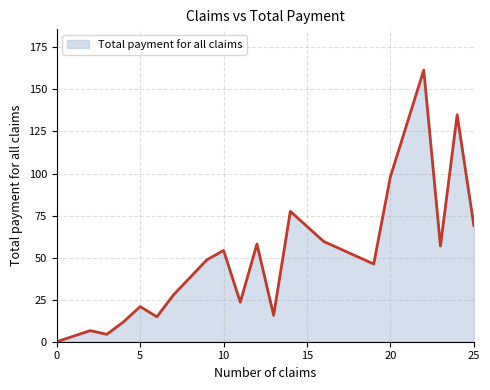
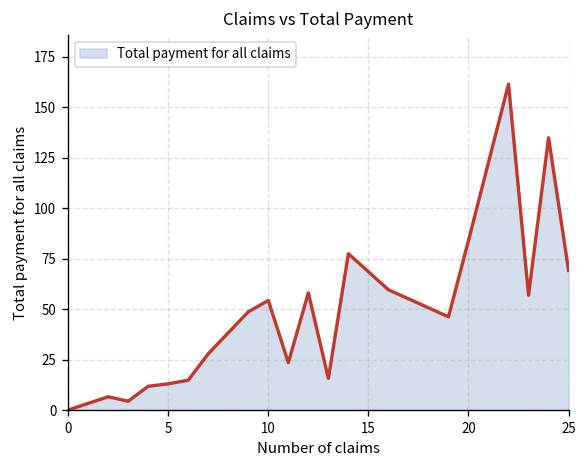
5: 21 -> 13
20: 98 -> 84
